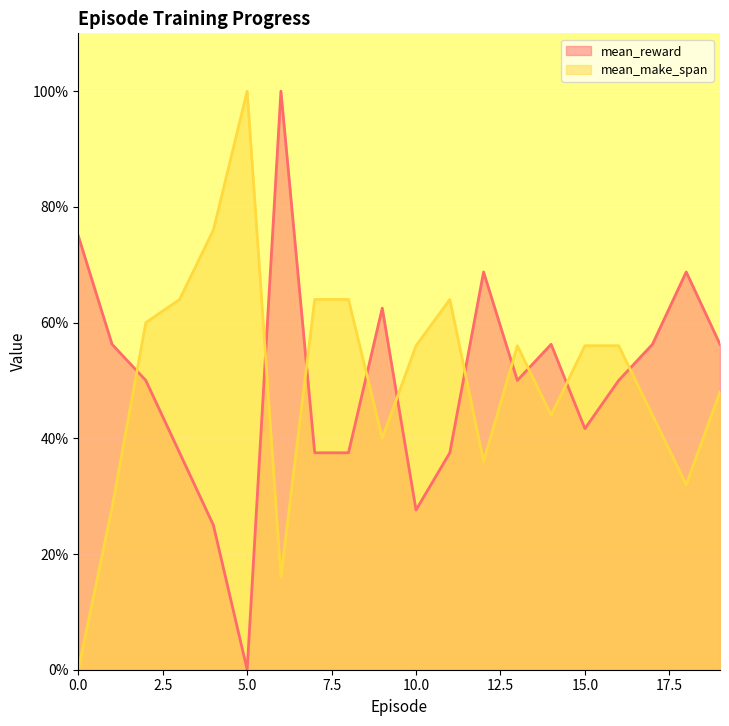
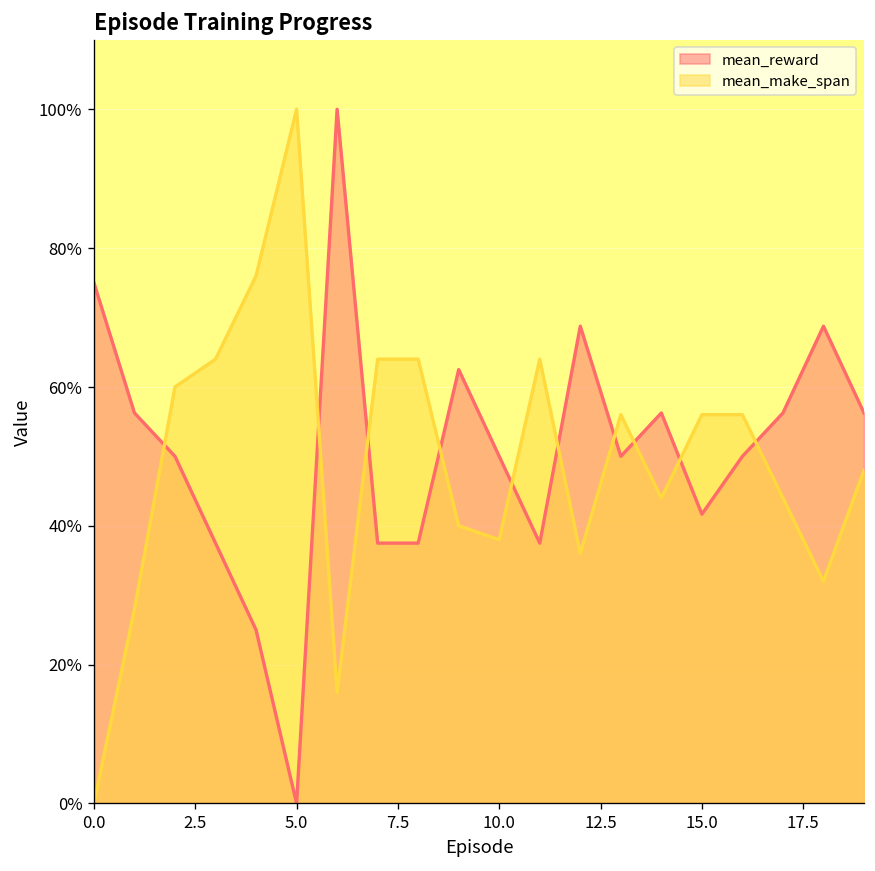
mean_reward, 10.0: 28% -> 50%
mean_make_span, 10.0: 56% -> 38%
